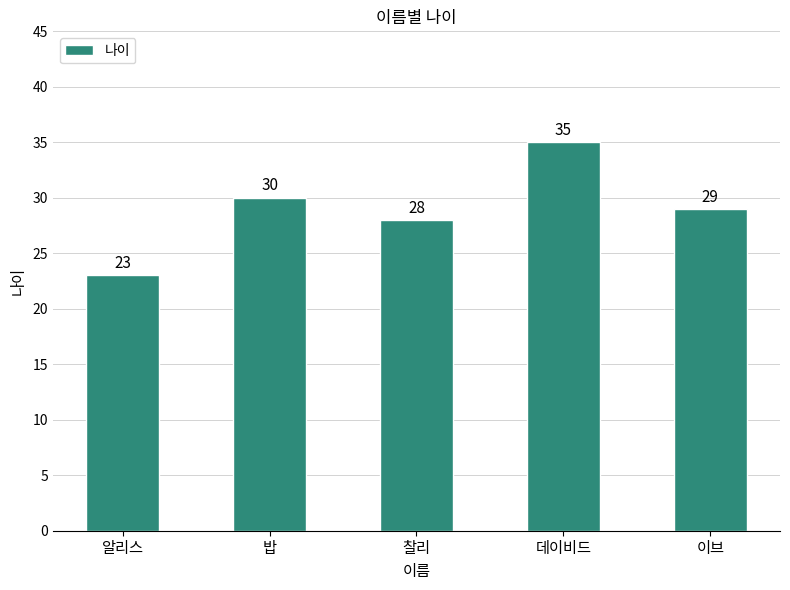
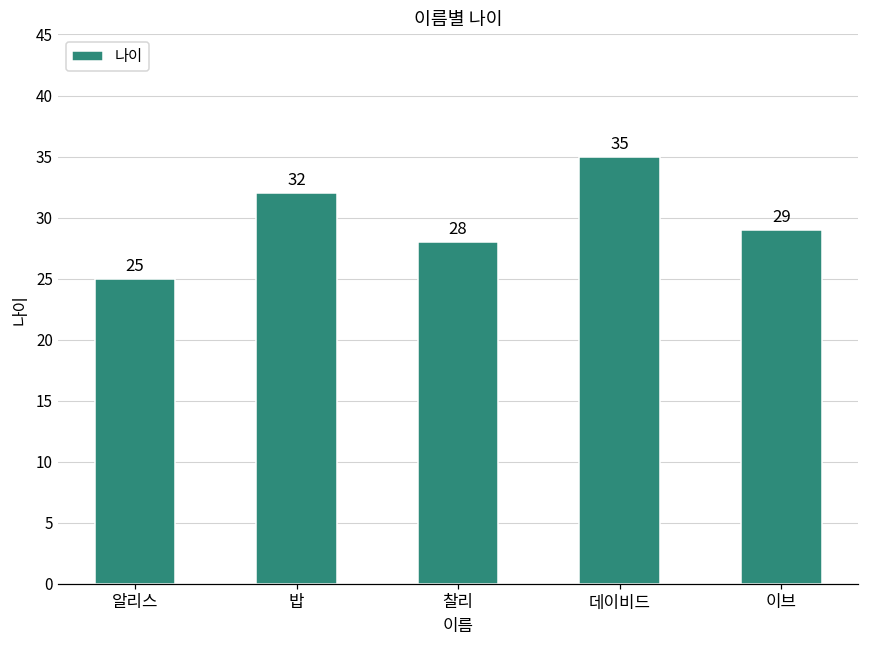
알리스: 23 -> 25
밥: 30 -> 32
